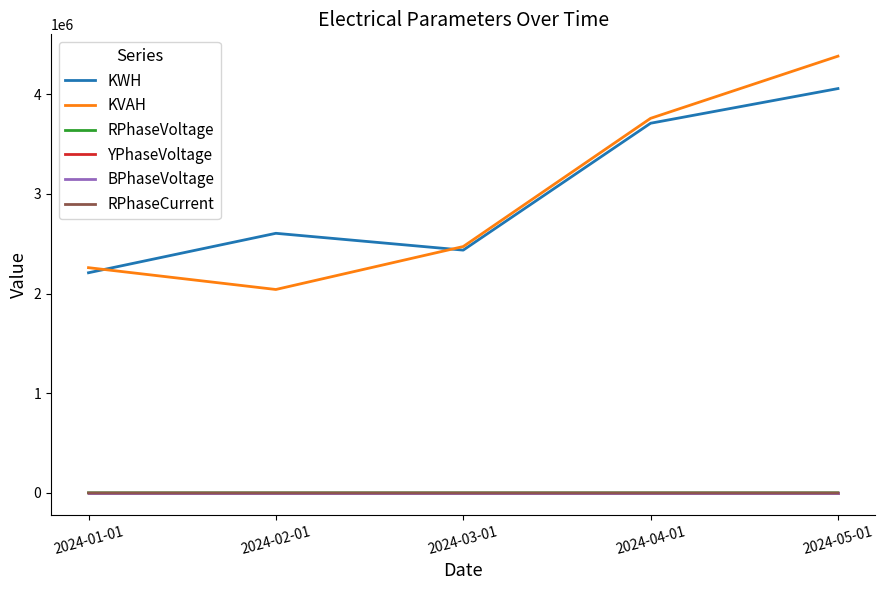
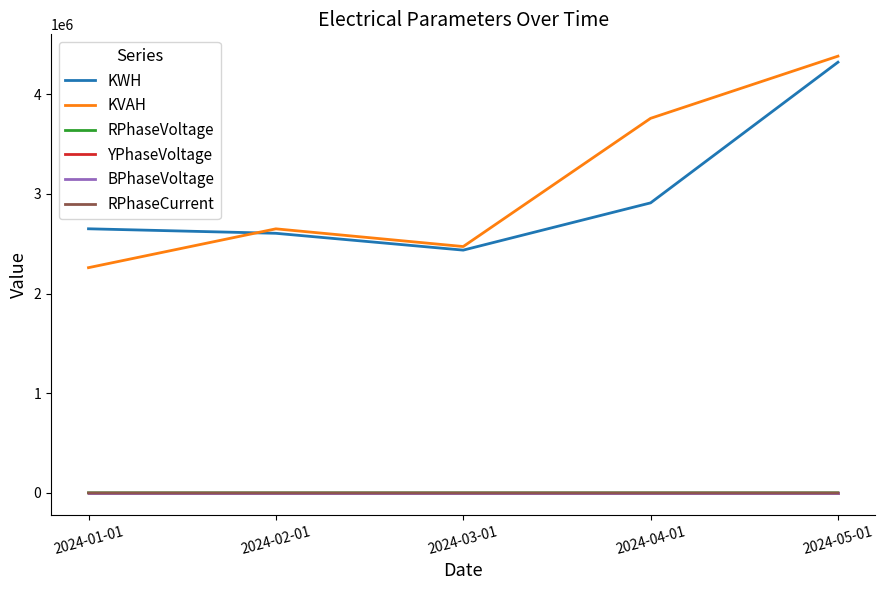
KWH, 2024-01-01: 2200000 -> 2600000
KVAH, 2024-02-01: 2000000 -> 2600000
KWH, 2024-04-01: 3700000 -> 2900000
KWH, 2024-05-01: 4100000 -> 4300000
